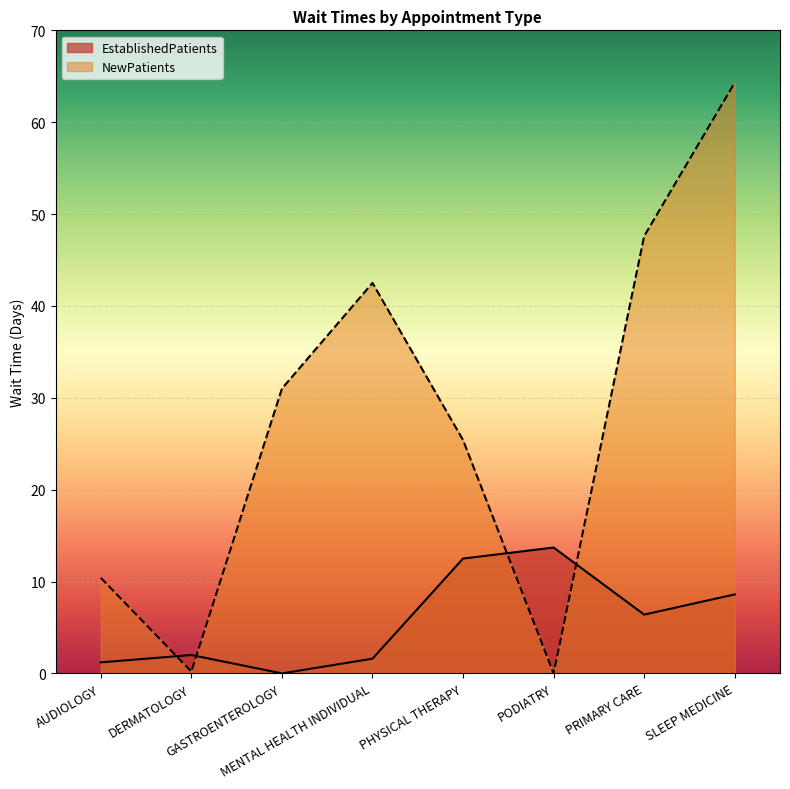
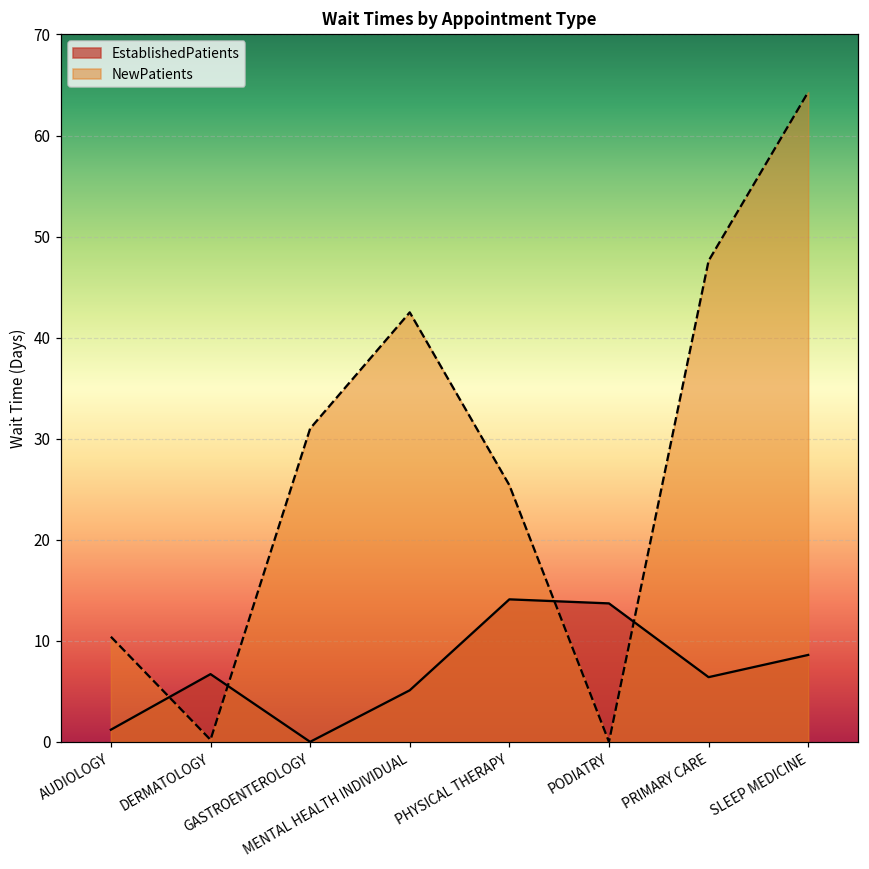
EstablishedPatients, DERMATOLOGY: 2 -> 7
EstablishedPatients, MENTAL HEALTH INDIVIDUAL: 2 -> 5
EstablishedPatients, PHYSICAL THERAPY: 13 -> 14
